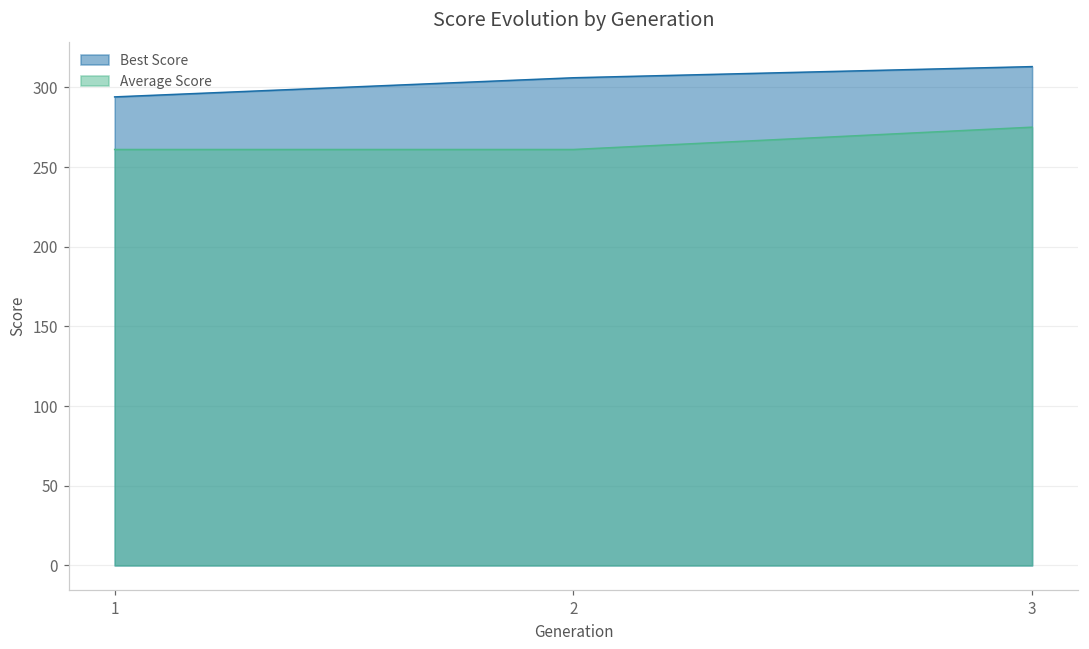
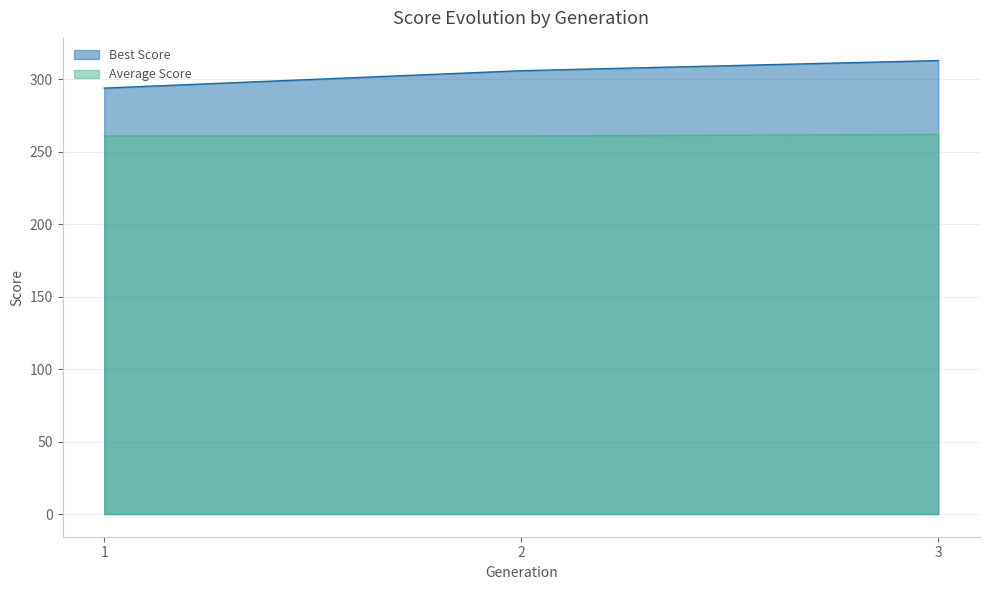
Average Score, 3: 275 -> 262
